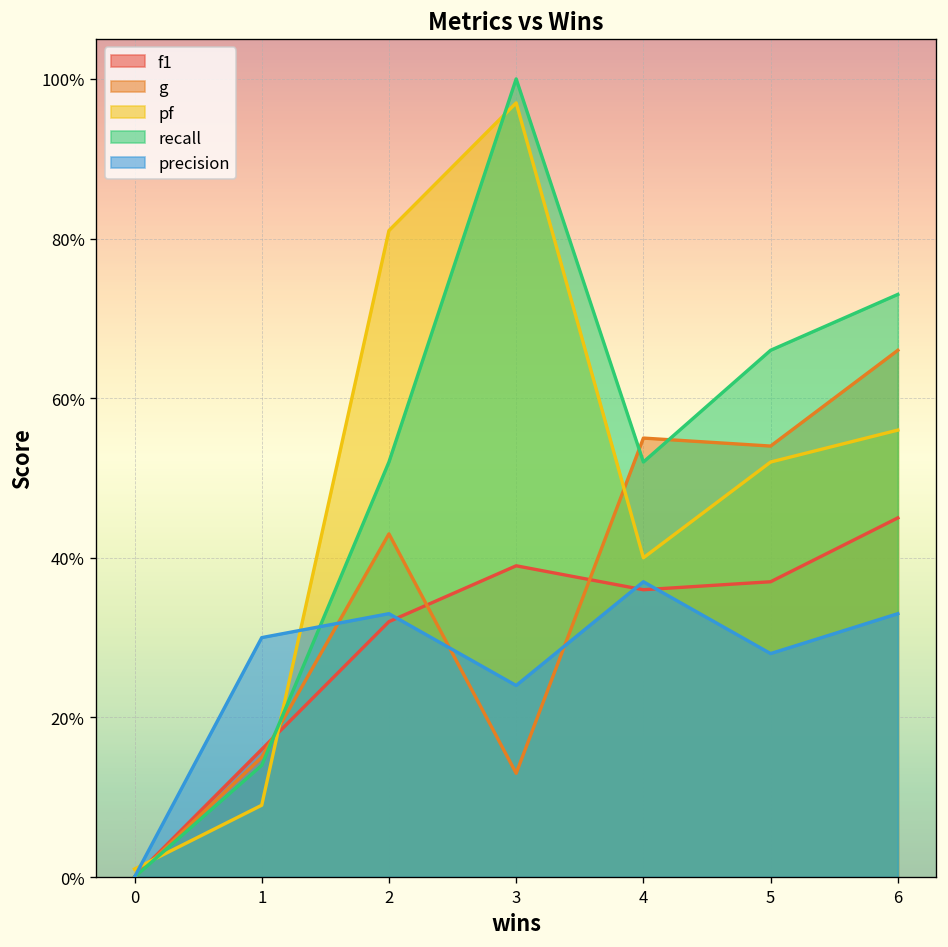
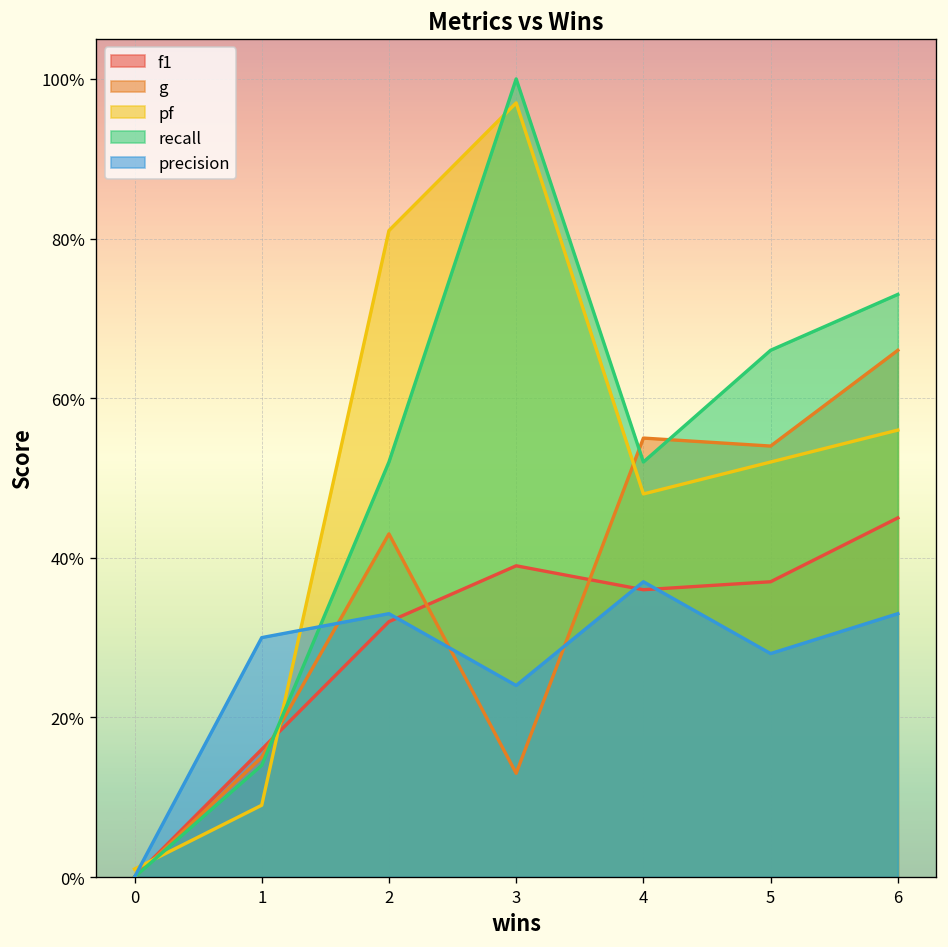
pf, 4: 40% -> 48%
